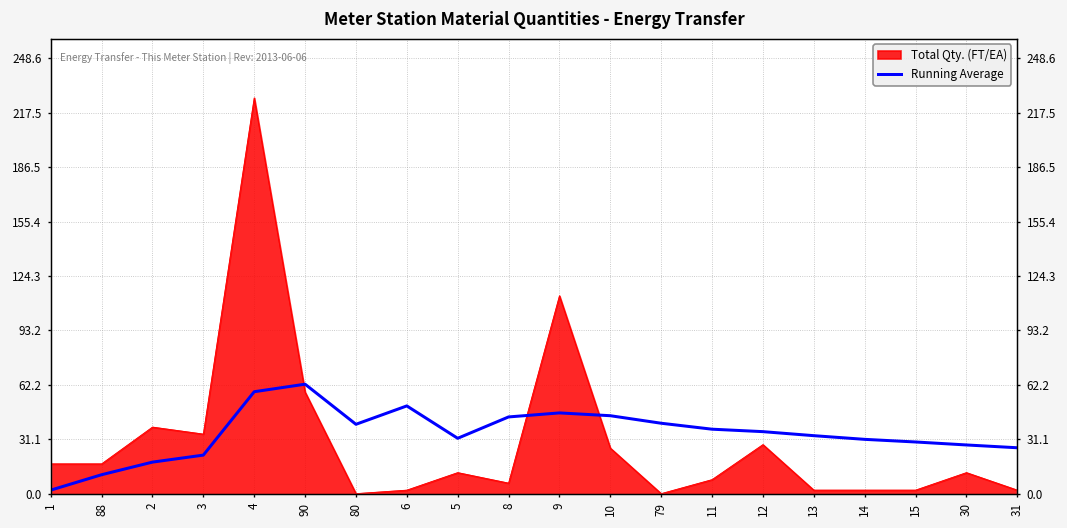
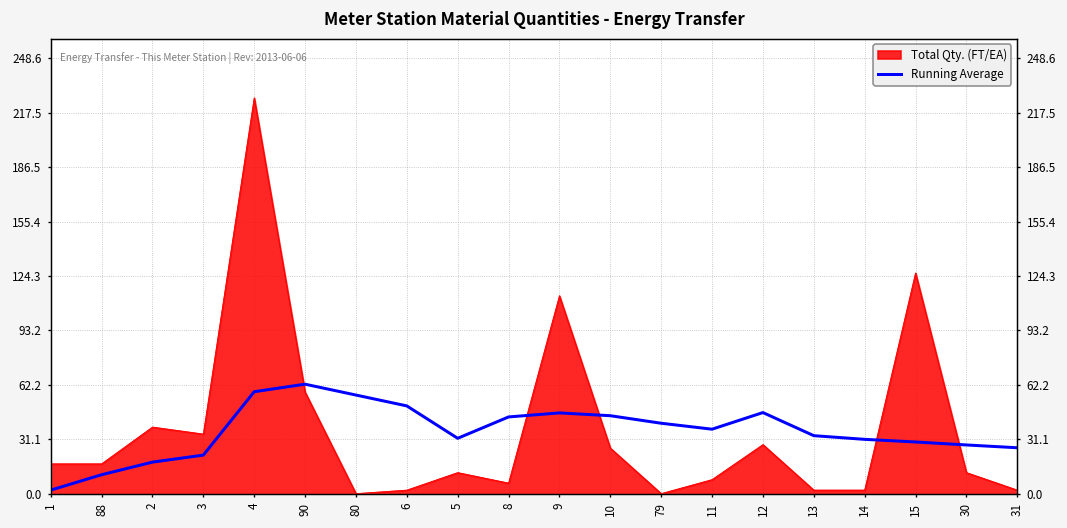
Running Average, 80: 40 -> 56
Running Average, 12: 35 -> 46
Total Qty. (FT/EA), 15: 2 -> 126
